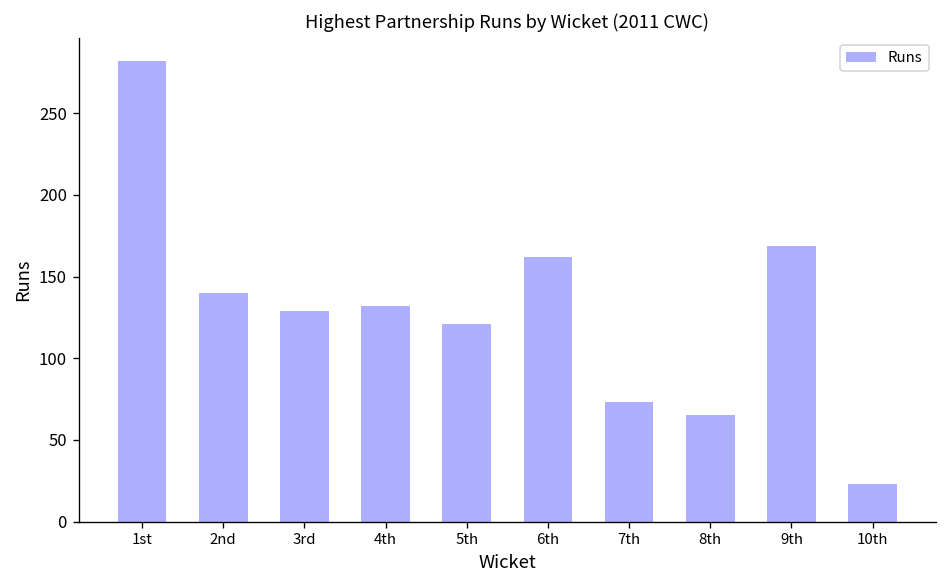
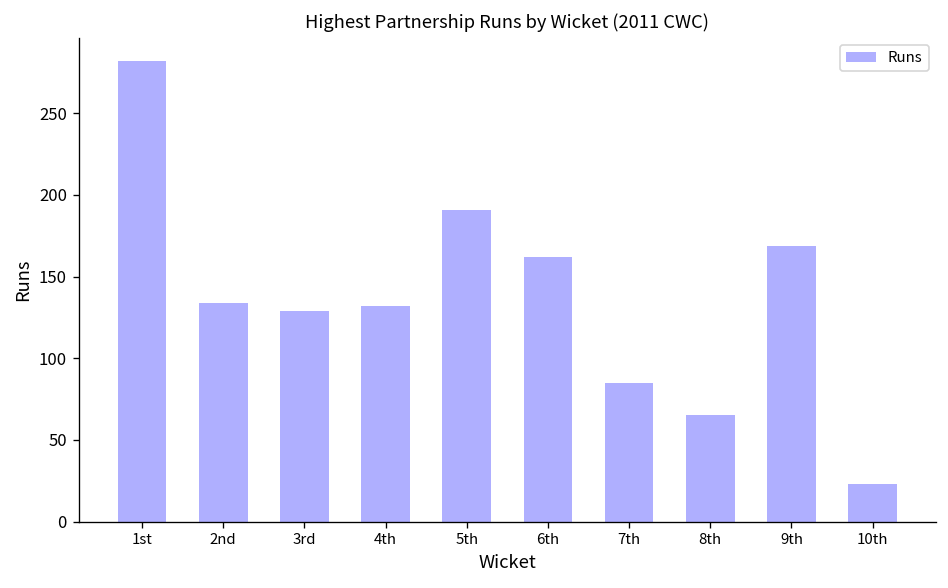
2nd: 140 -> 134
5th: 121 -> 191
7th: 73 -> 85
